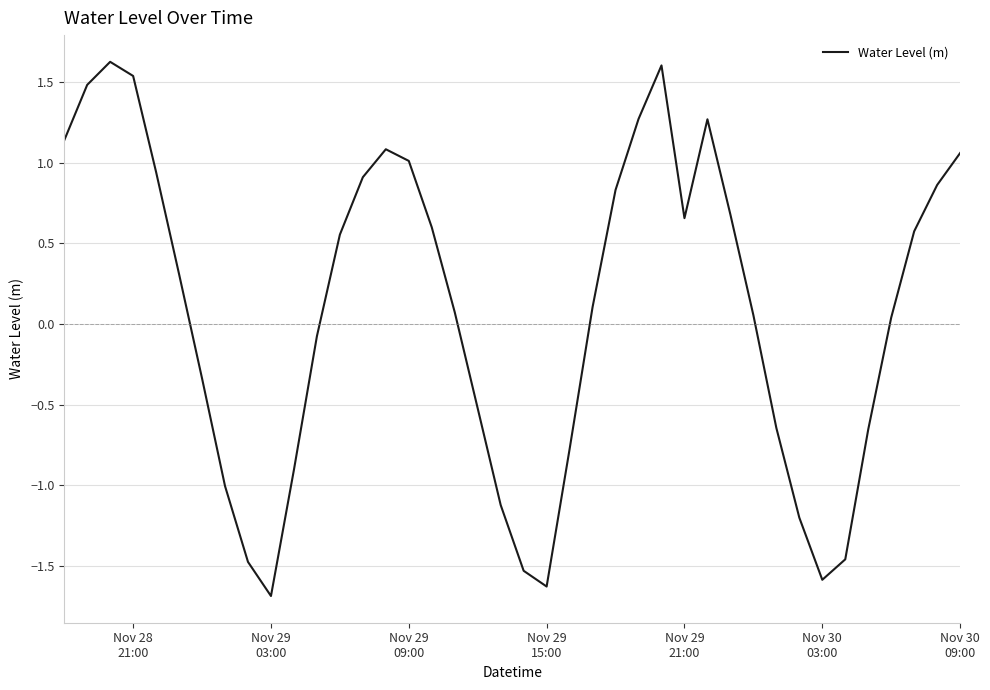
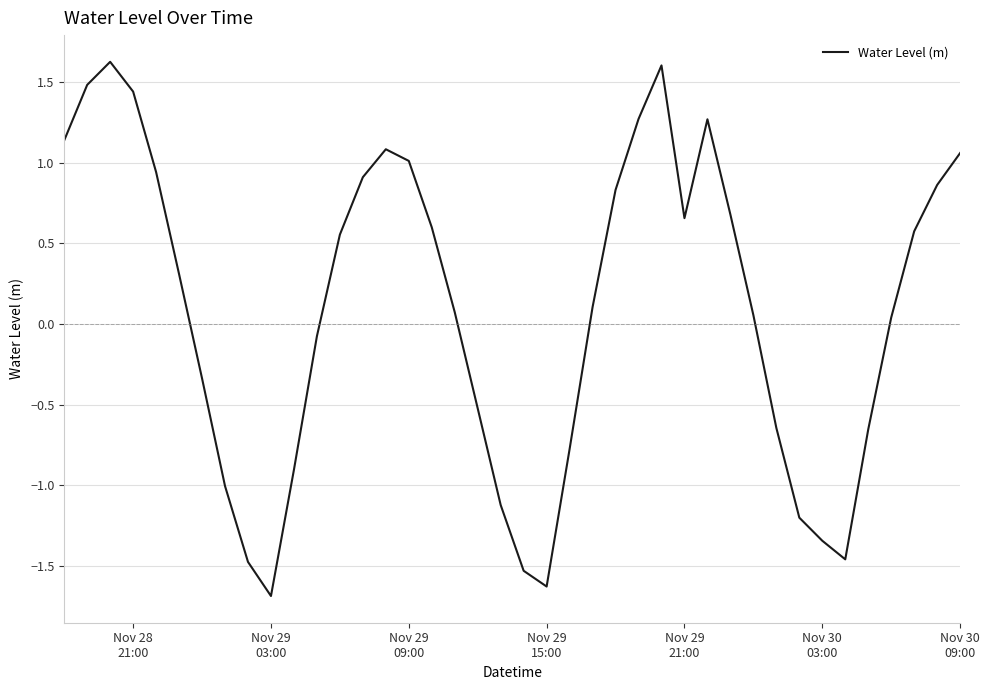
Nov 28 21:00: 1.54 -> 1.44
Nov 30 03:00: -1.59 -> -1.35
